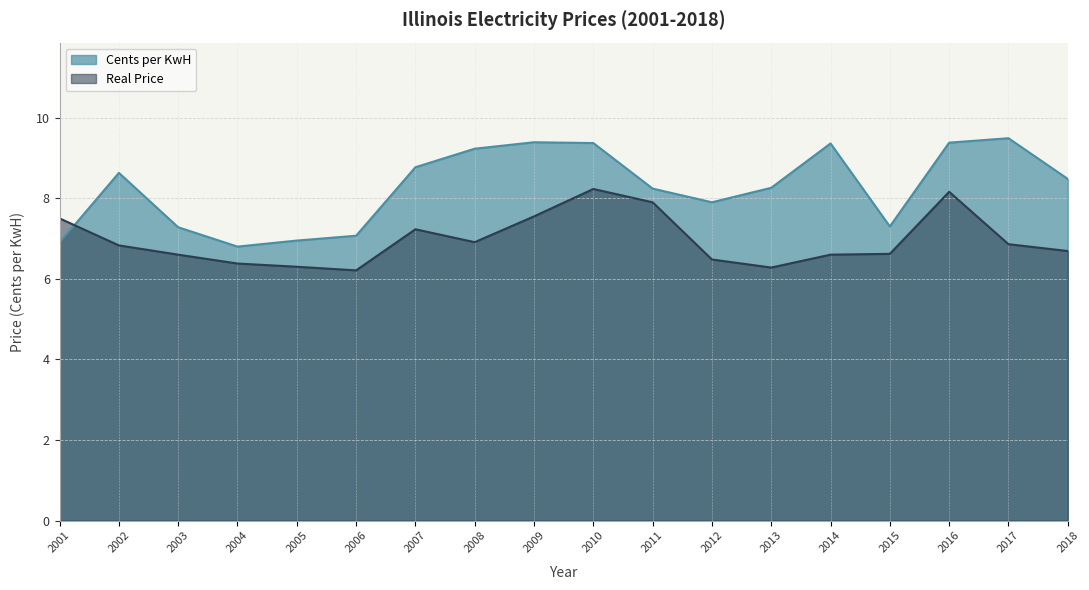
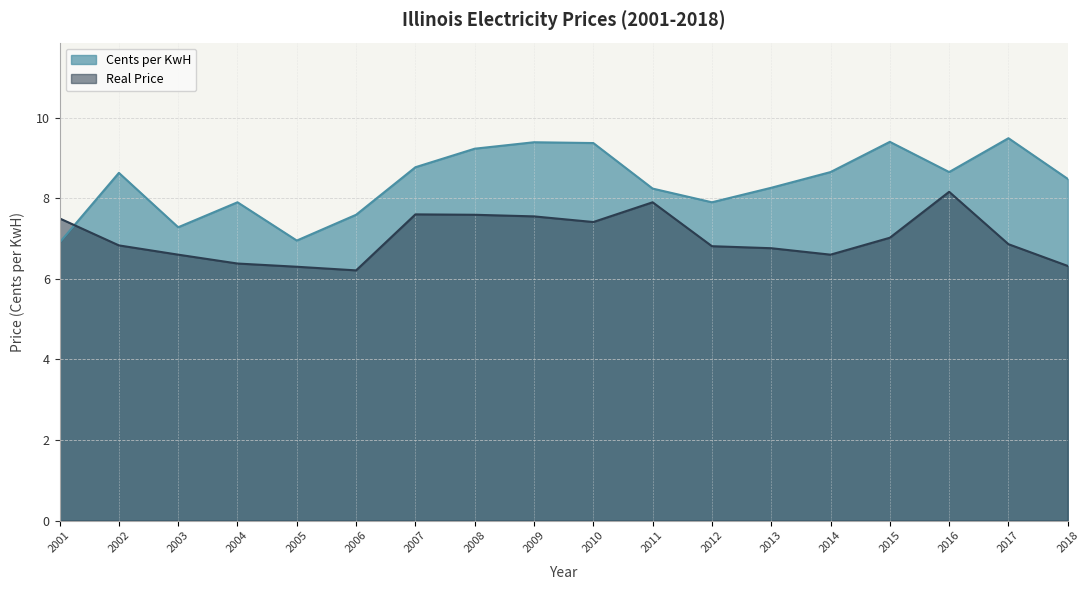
Cents per KwH, 2004: 6.8 -> 7.9
Cents per KwH, 2006: 7.1 -> 7.6
Real Price, 2007: 7.2 -> 7.6
Real Price, 2008: 6.9 -> 7.6
Real Price, 2010: 8.2 -> 7.4
Real Price, 2012: 6.5 -> 6.8
Real Price, 2013: 6.3 -> 6.8
Cents per KwH, 2014: 9.4 -> 8.7
Cents per KwH, 2015: 7.3 -> 9.4
Real Price, 2015: 6.6 -> 7.0
Cents per KwH, 2016: 9.4 -> 8.7
Real Price, 2018: 6.7 -> 6.3
